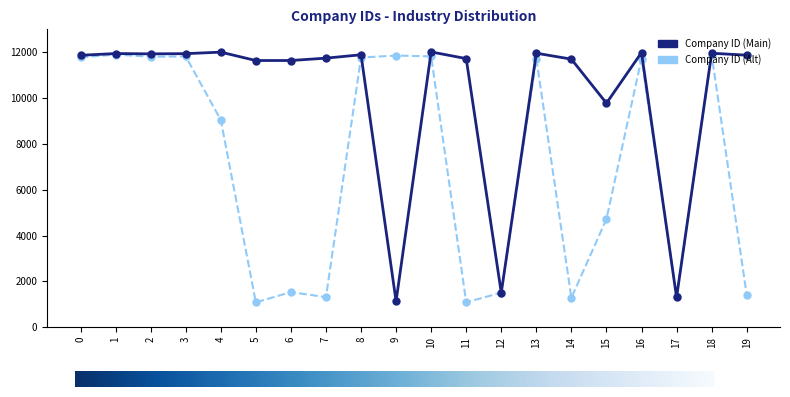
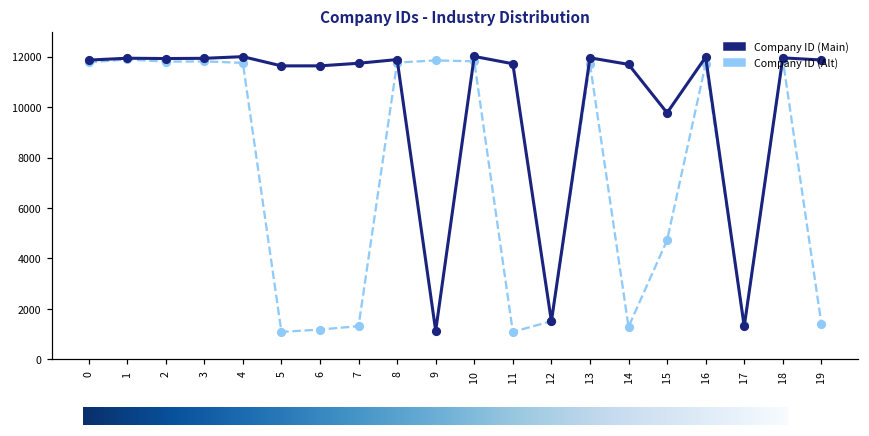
Company ID (Alt), 4: 9000 -> 11800
Company ID (Alt), 6: 1500 -> 1200
